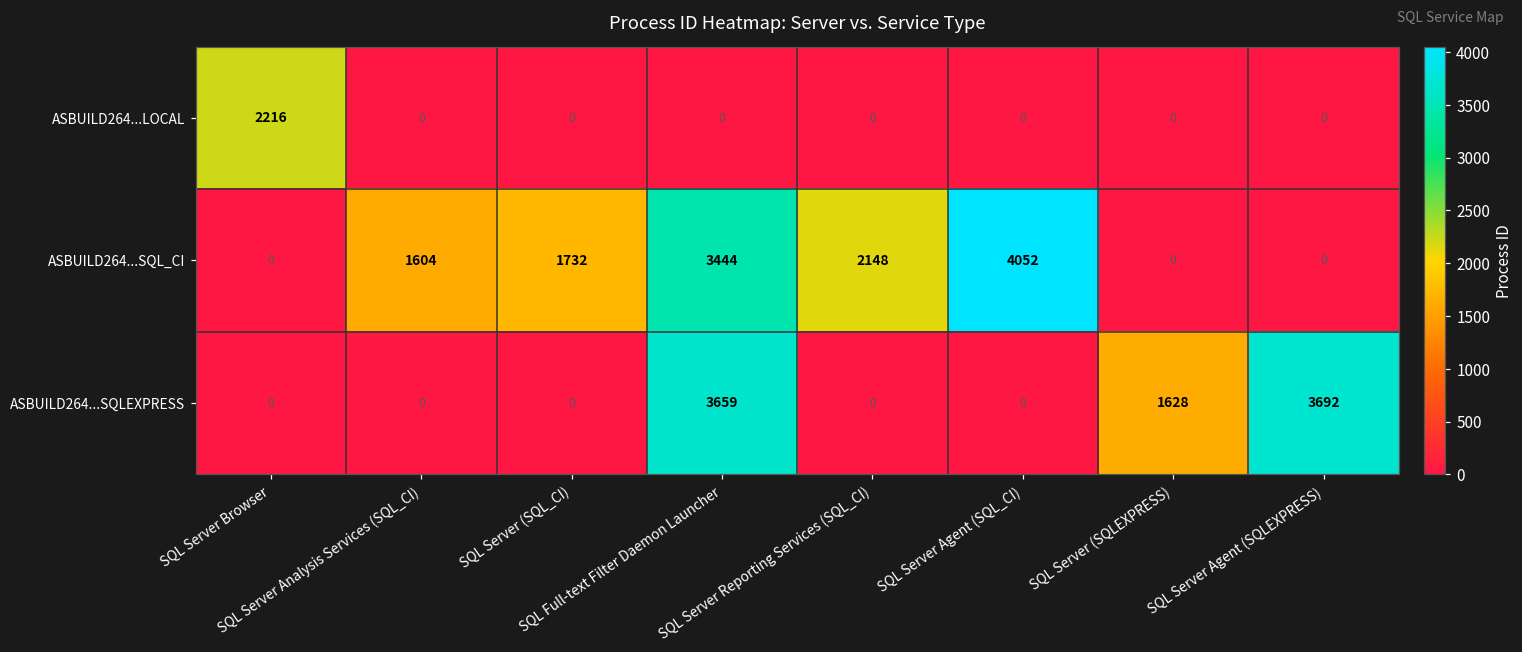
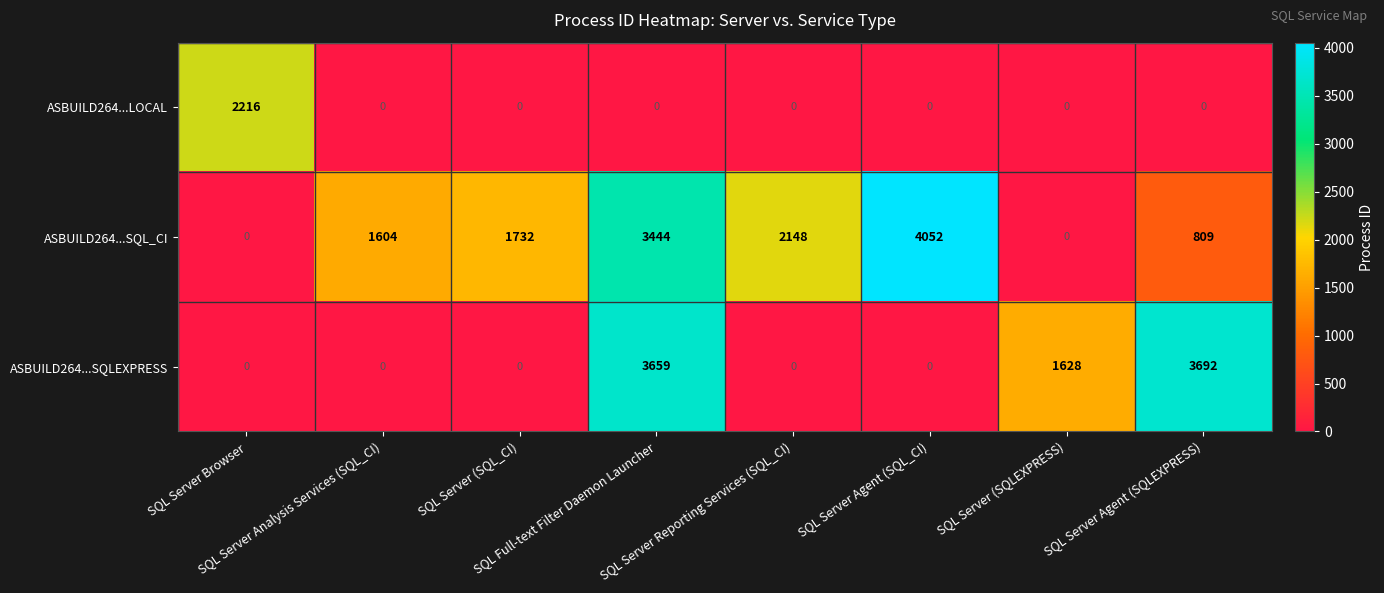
ASBUILD264...SQL_CI, SQL Server Agent (SQLEXPRESS): 0 -> 809
